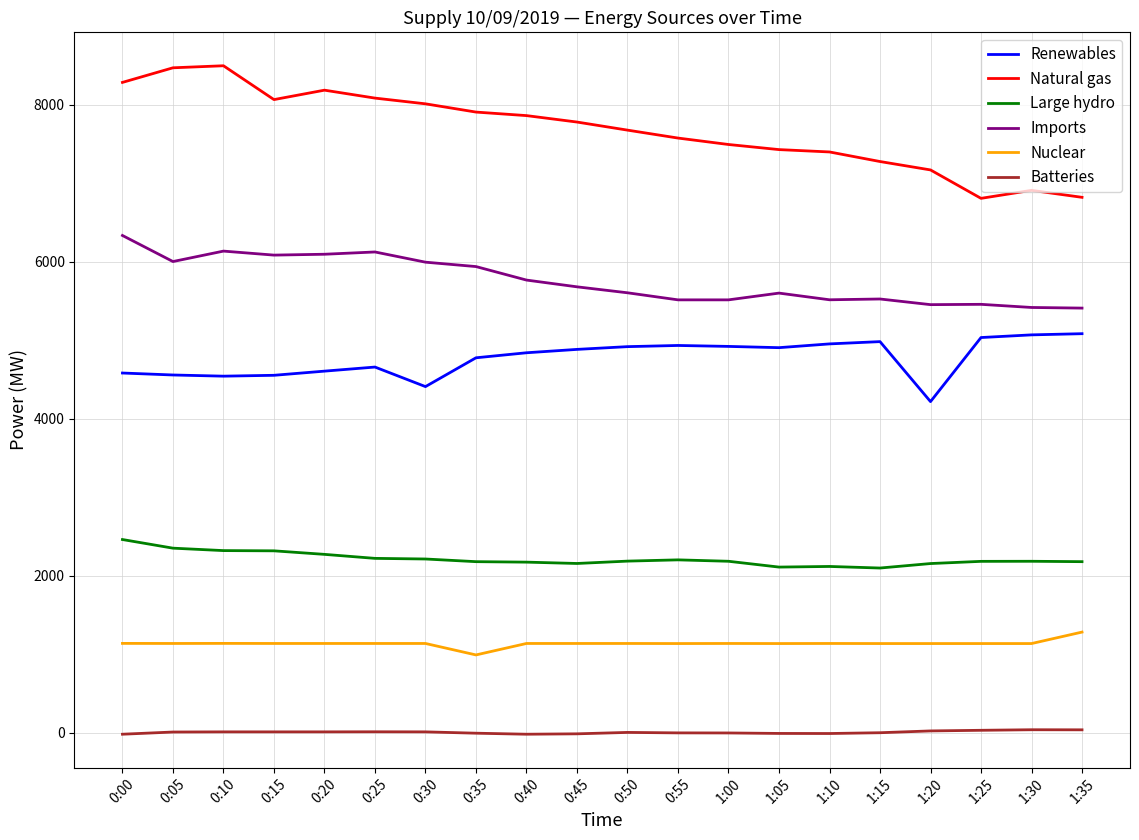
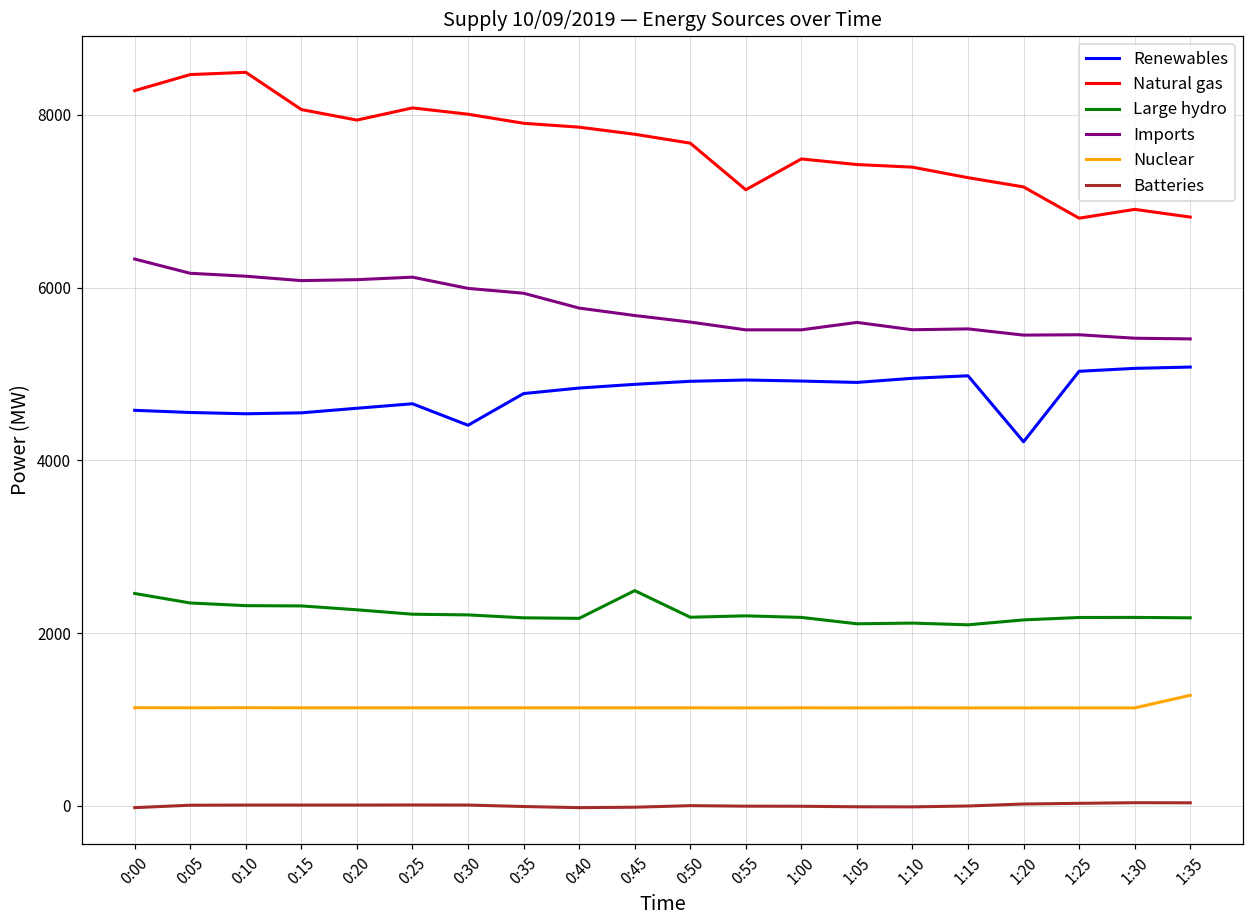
Imports, 0:05: 6000 -> 6200
Natural gas, 0:20: 8200 -> 7900
Nuclear, 0:35: 1000 -> 1100
Large hydro, 0:45: 2200 -> 2500
Natural gas, 0:55: 7600 -> 7100
